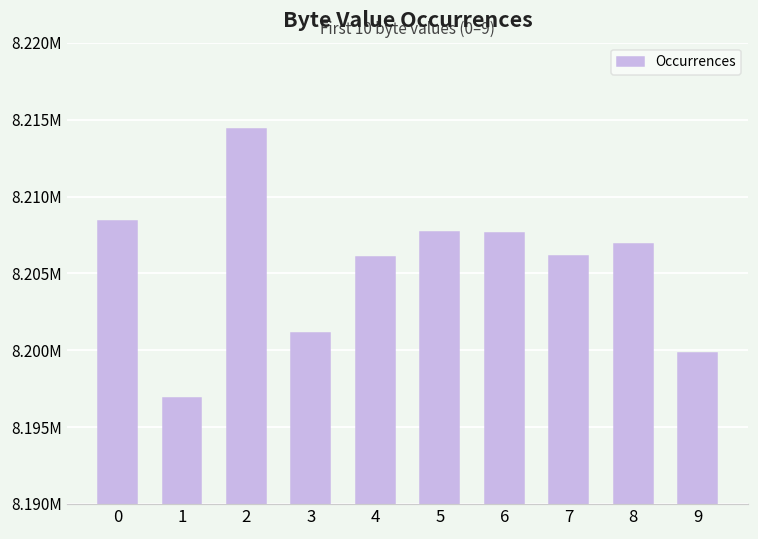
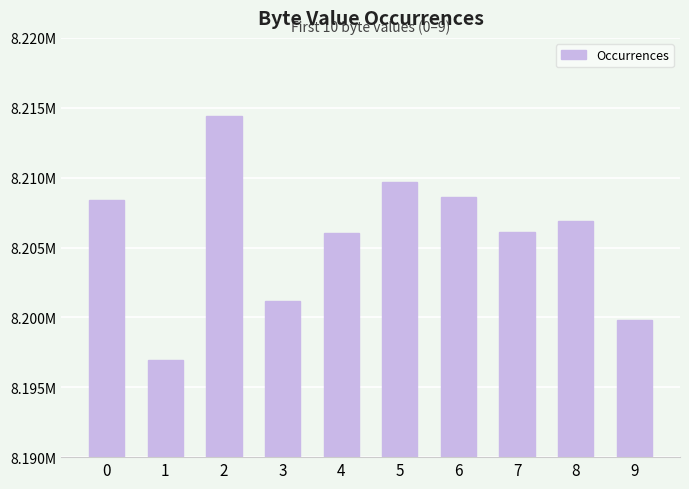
5: 8207700 -> 8209700
6: 8207600 -> 8208600
